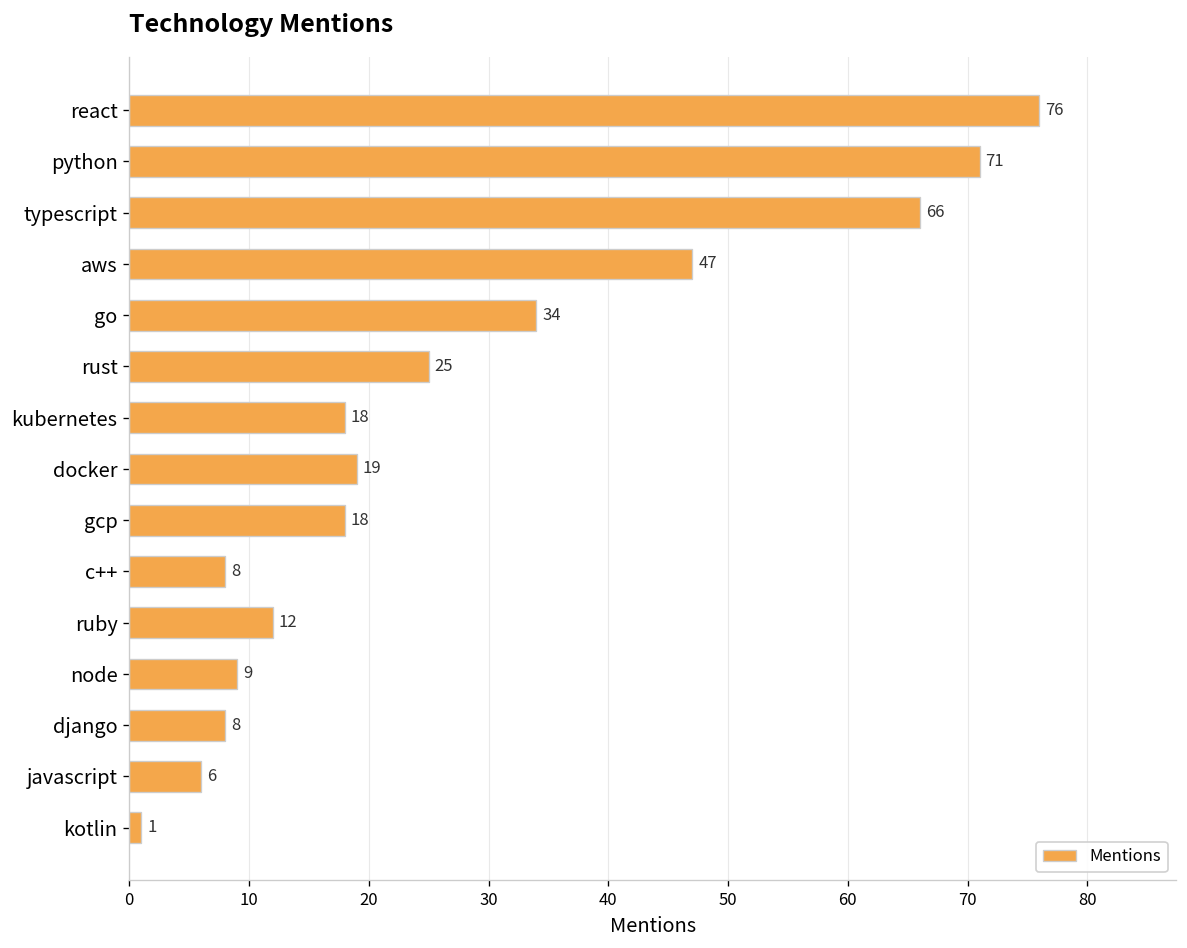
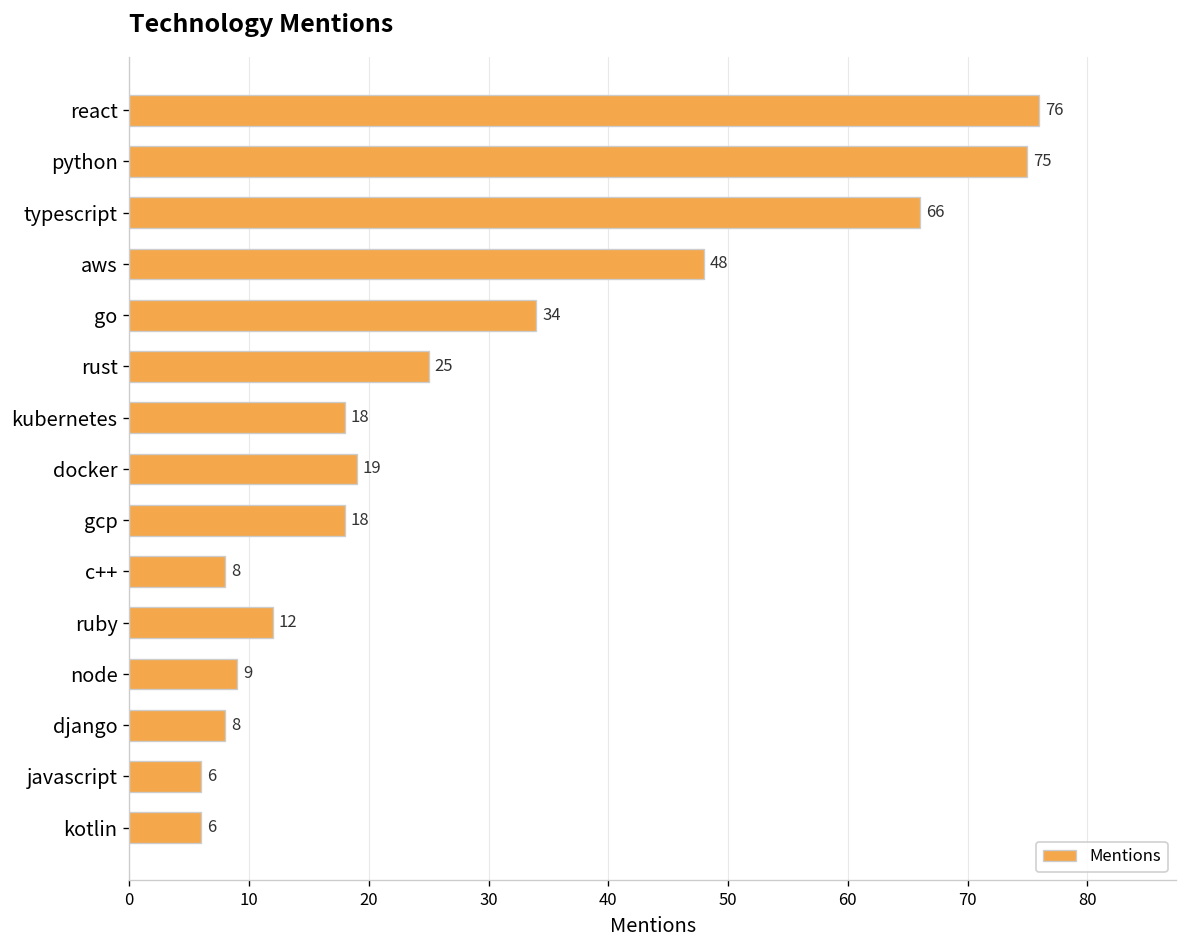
python: 71 -> 75
aws: 47 -> 48
kotlin: 1 -> 6
